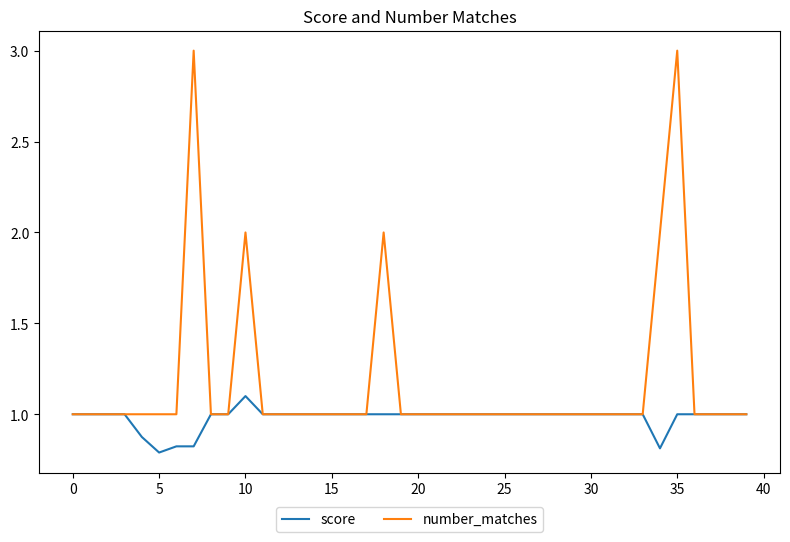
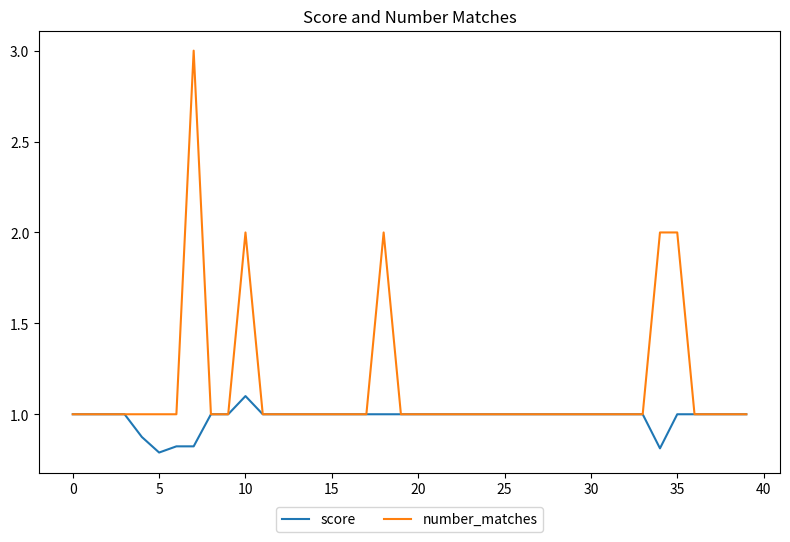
number_matches, 35: 3 -> 2
